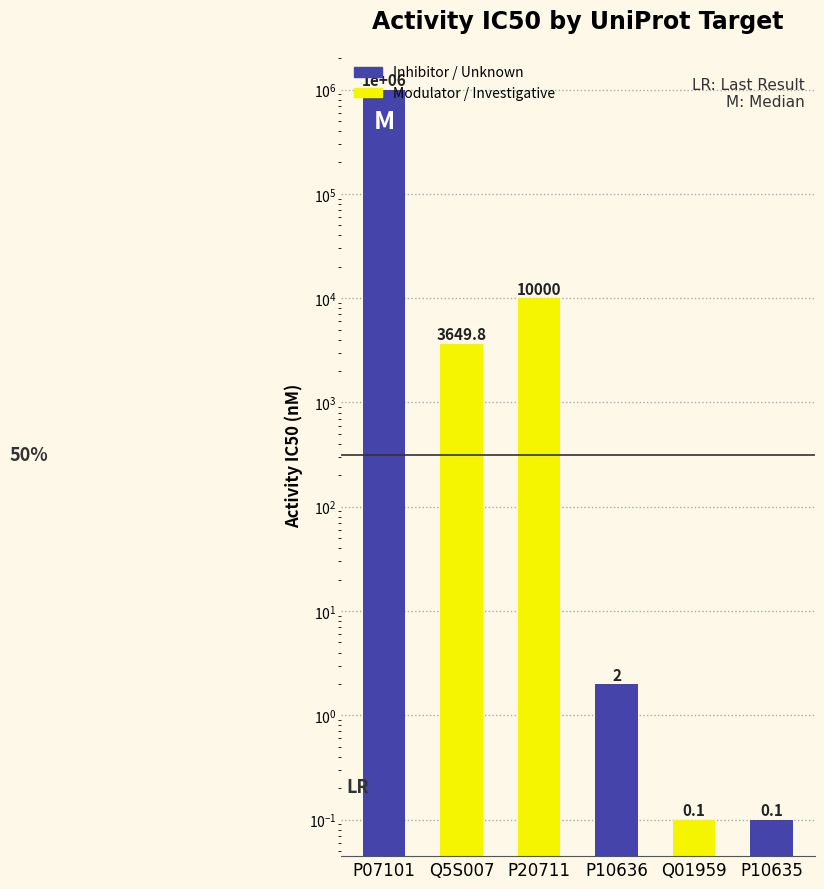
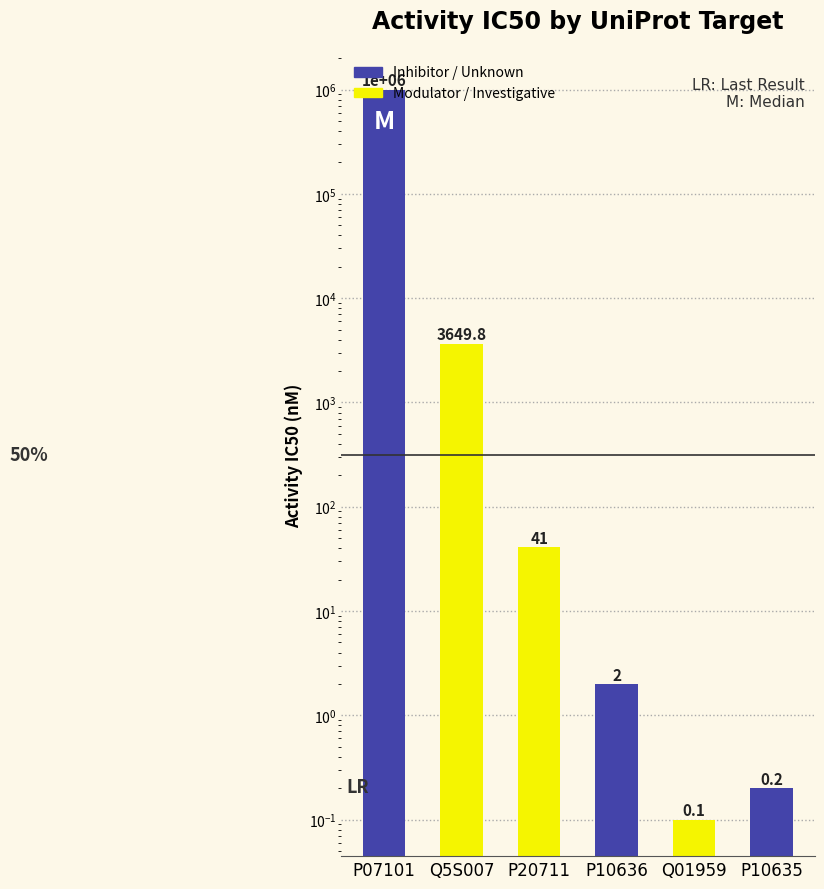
P20711: 10000 -> 41
P10635: 0.1 -> 0.2
